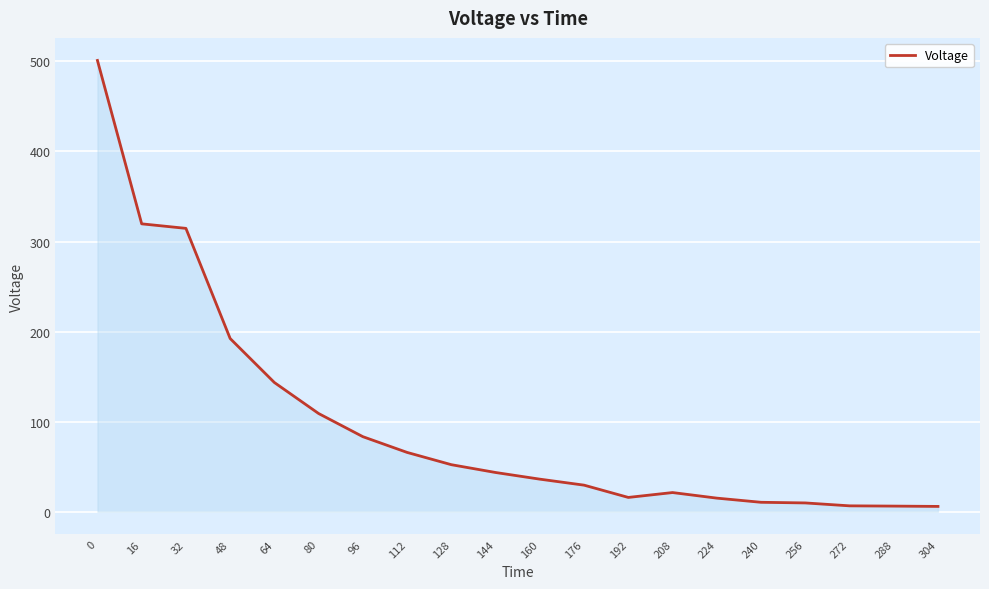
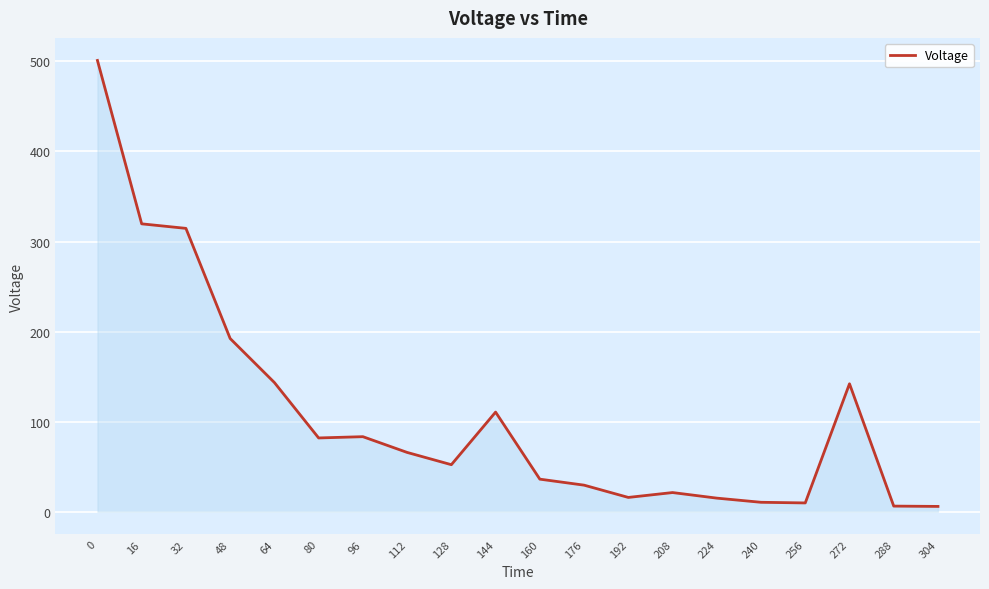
80: 110 -> 80
144: 40 -> 110
272: 10 -> 140
